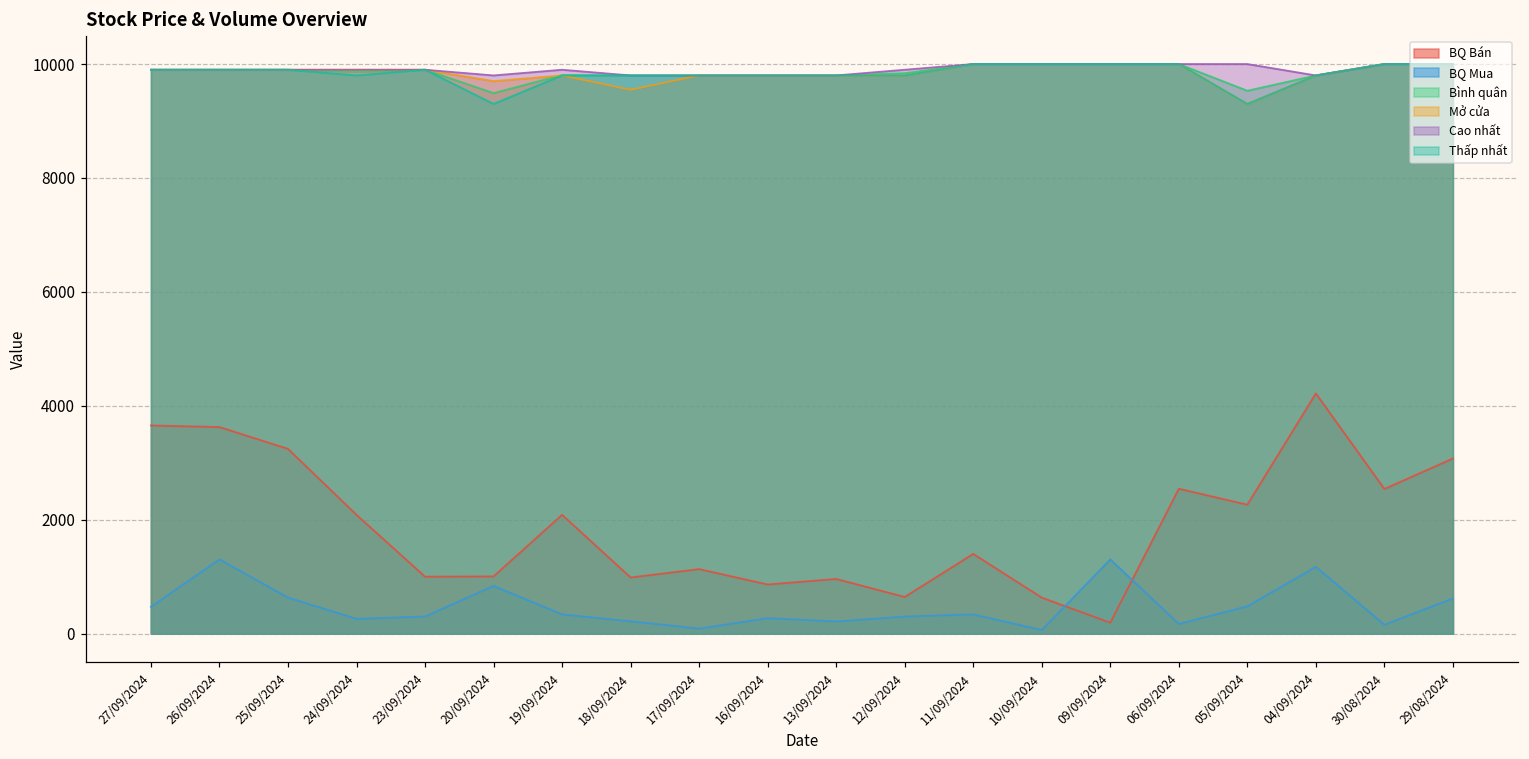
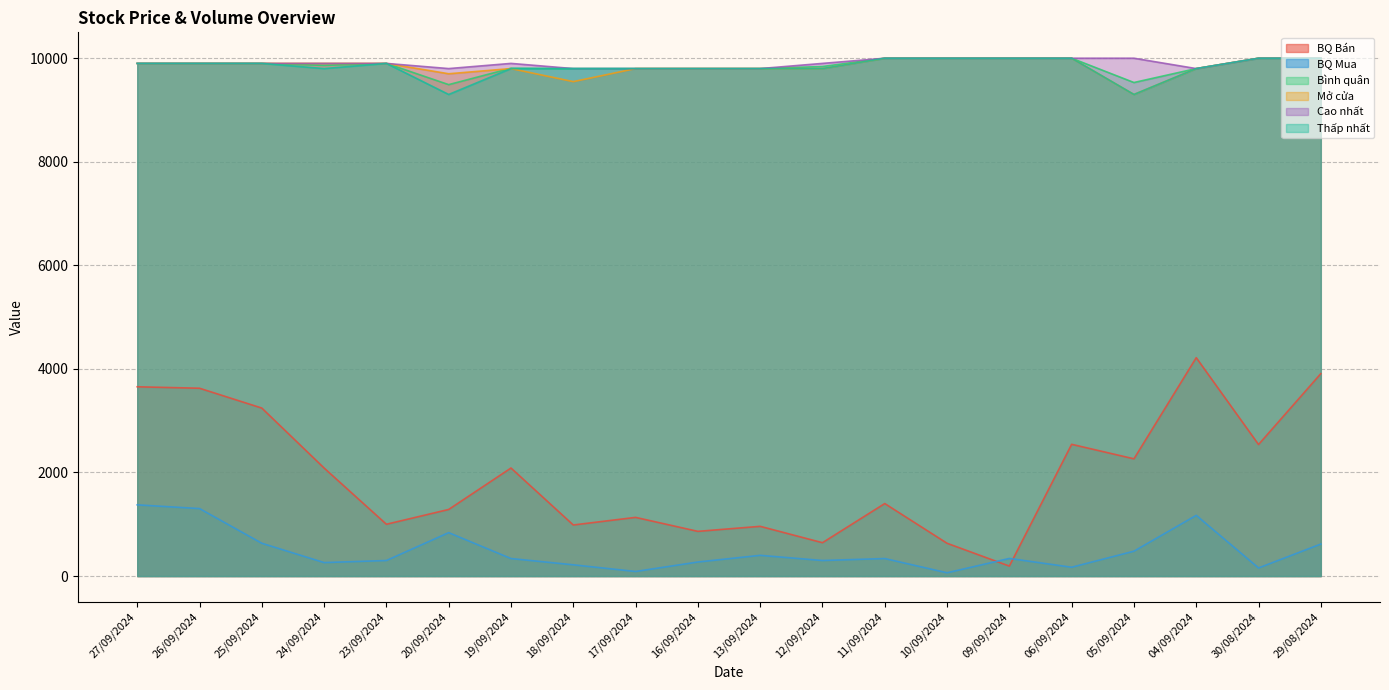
BQ Mua, 27/09/2024: 500 -> 1400
BQ Bán, 20/09/2024: 1000 -> 1300
BQ Mua, 13/09/2024: 200 -> 400
BQ Mua, 09/09/2024: 1300 -> 300
BQ Bán, 29/08/2024: 3100 -> 3900
